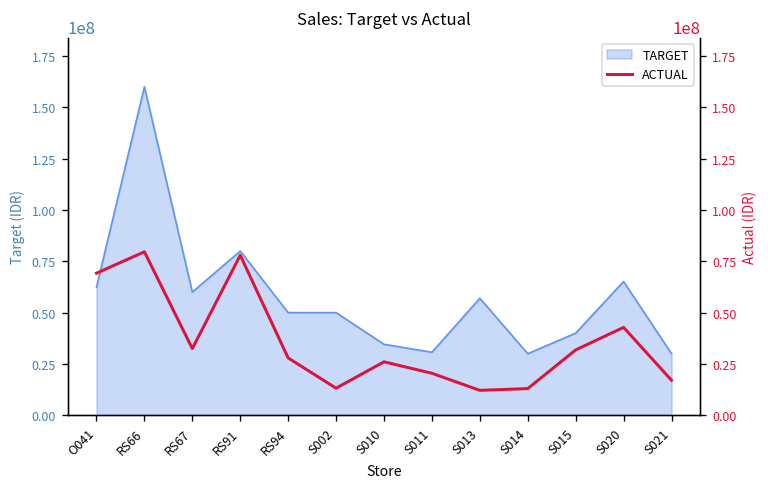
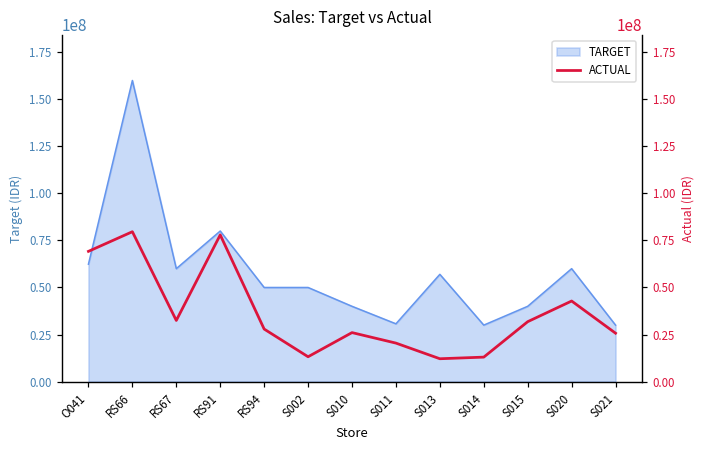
TARGET, S010: 35000000 -> 40000000
TARGET, S020: 65000000 -> 60000000
ACTUAL, S021: 17000000 -> 26000000
